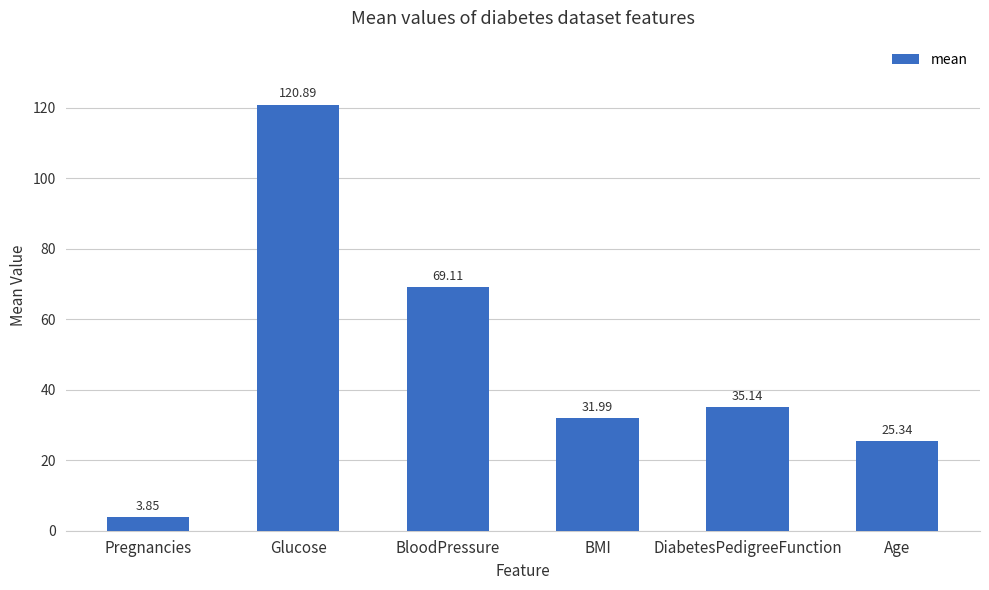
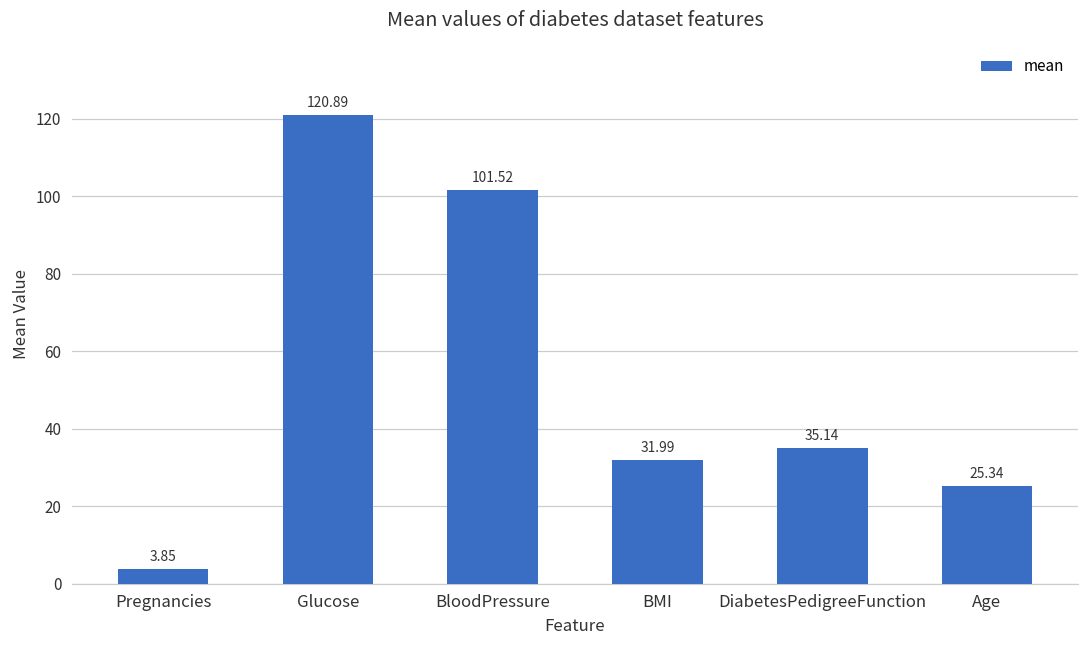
BloodPressure: 69.11 -> 101.52
